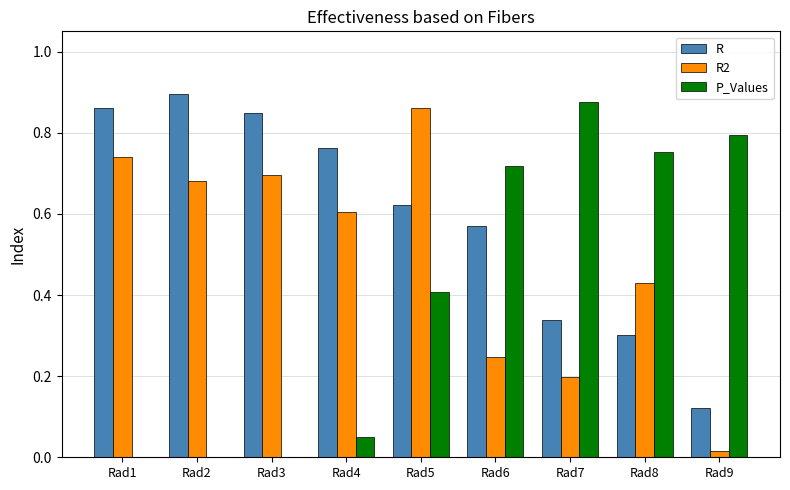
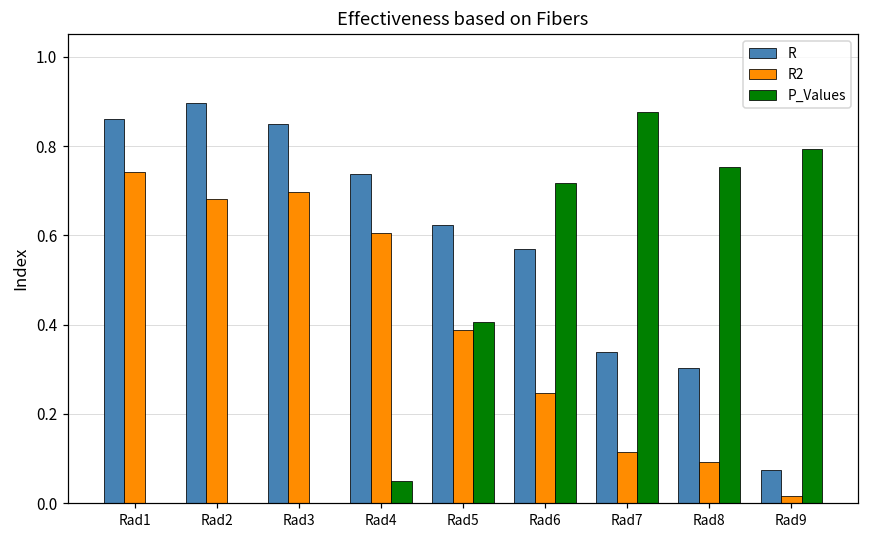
R, Rad4: 0.76 -> 0.74
R2, Rad5: 0.86 -> 0.39
R2, Rad7: 0.20 -> 0.11
R2, Rad8: 0.43 -> 0.09
R, Rad9: 0.12 -> 0.07
